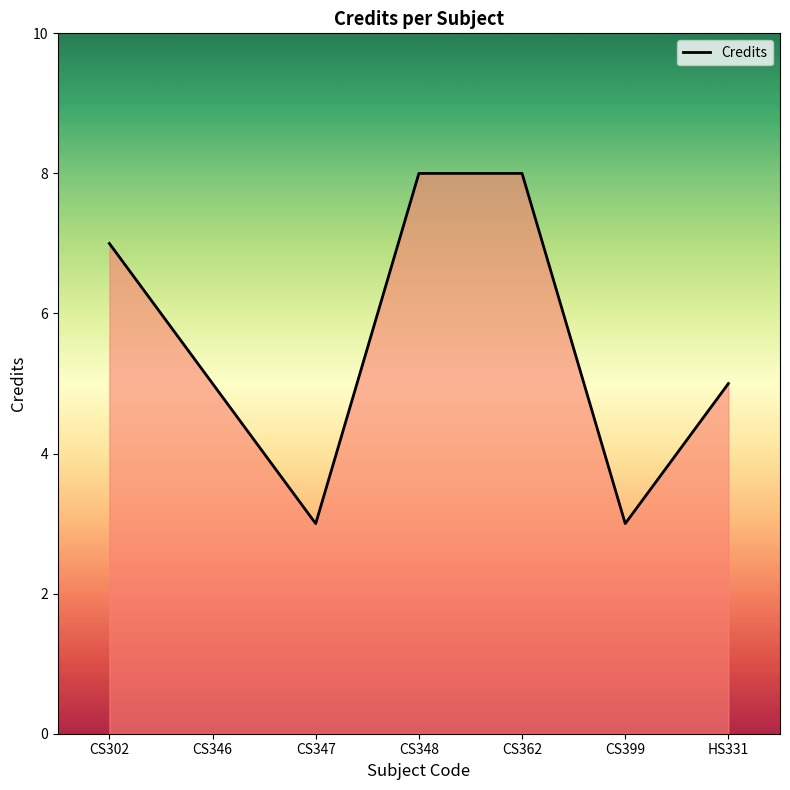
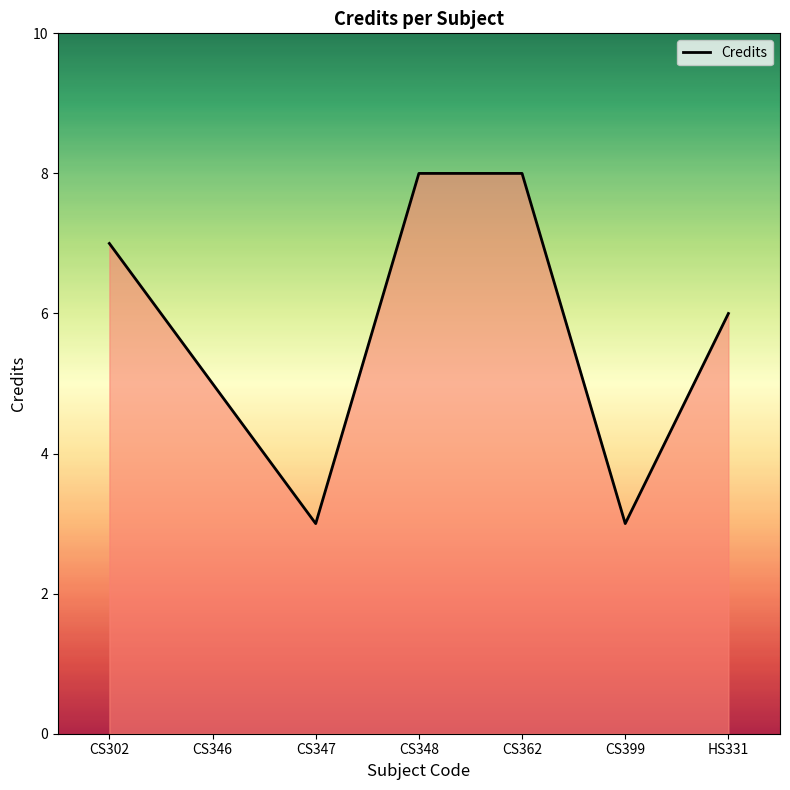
HS331: 5 -> 6
